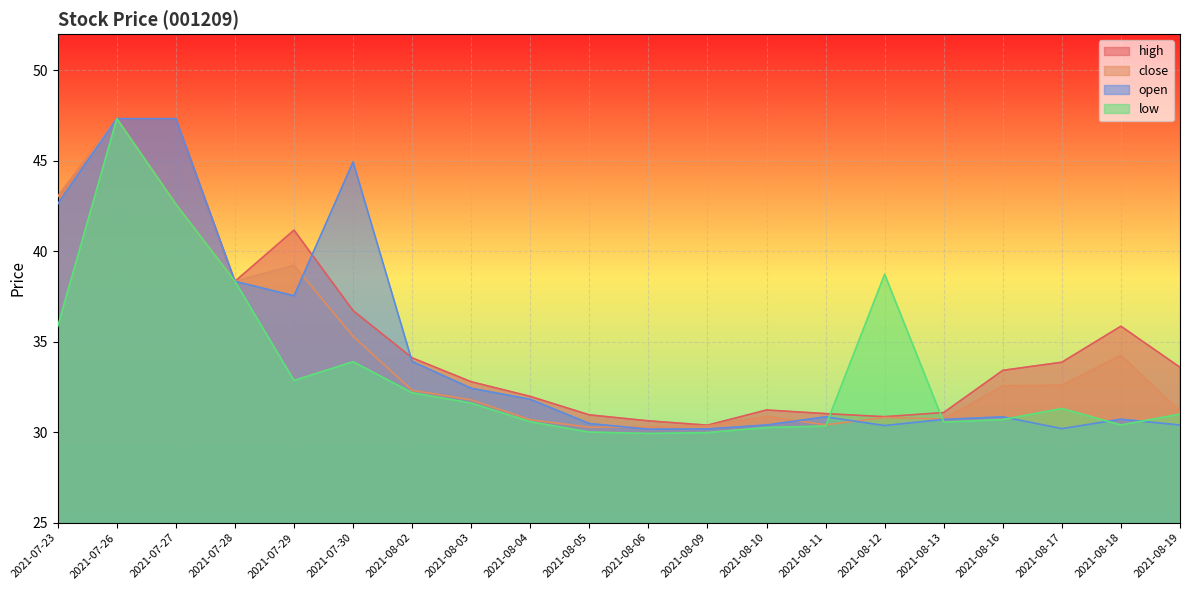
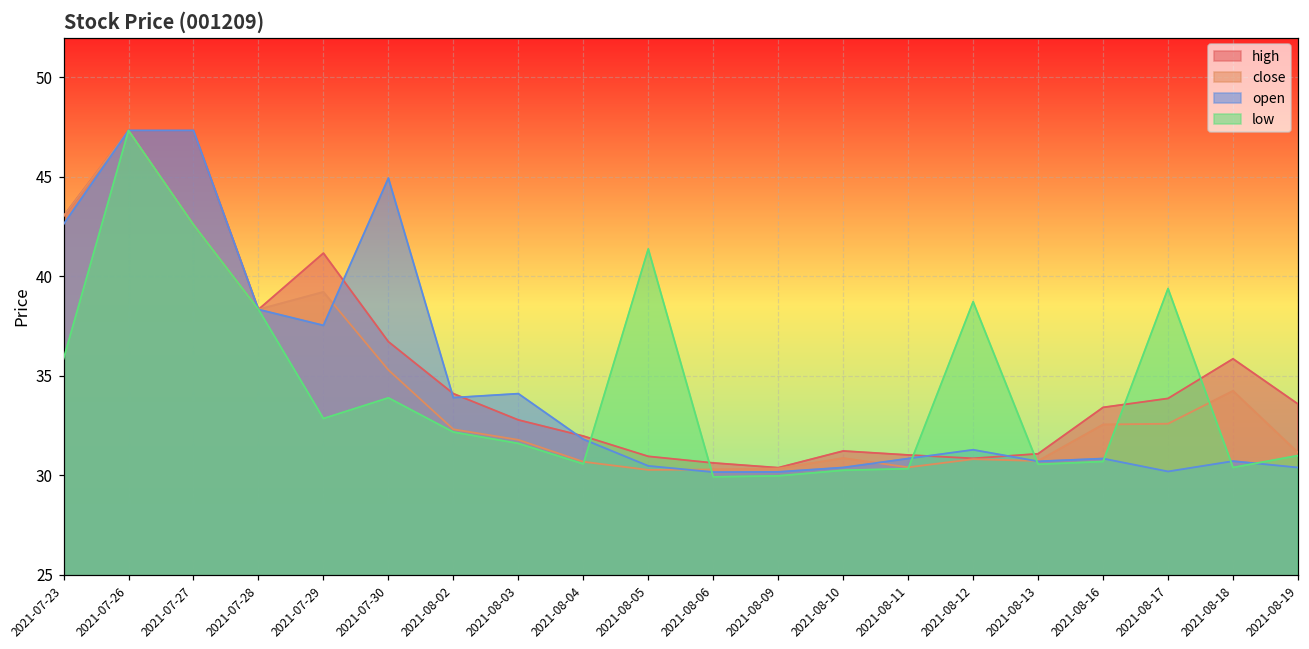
open, 2021-08-03: 32.4 -> 34.1
low, 2021-08-05: 30.0 -> 41.4
open, 2021-08-12: 30.4 -> 31.3
low, 2021-08-17: 31.3 -> 39.4
